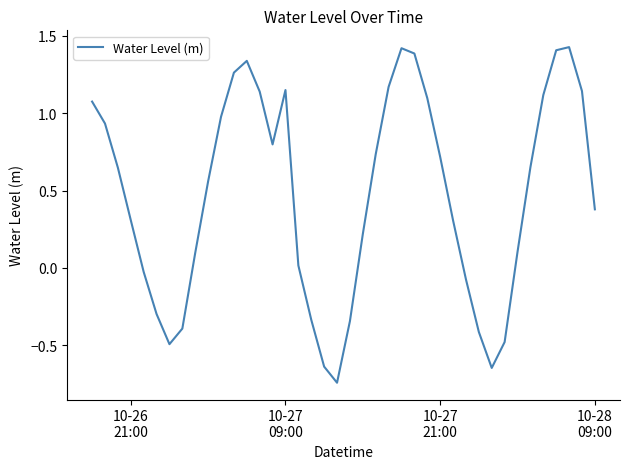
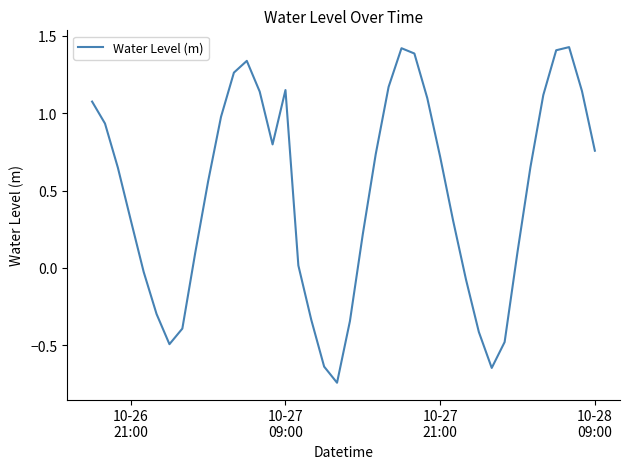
10-28 09:00: 0.38 -> 0.76
